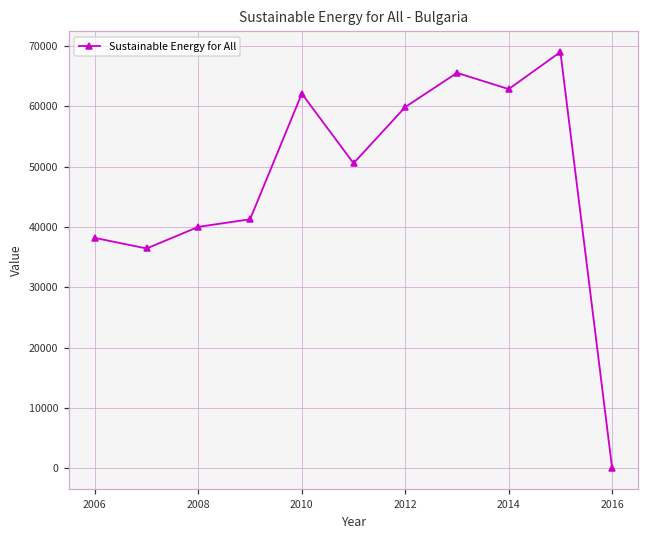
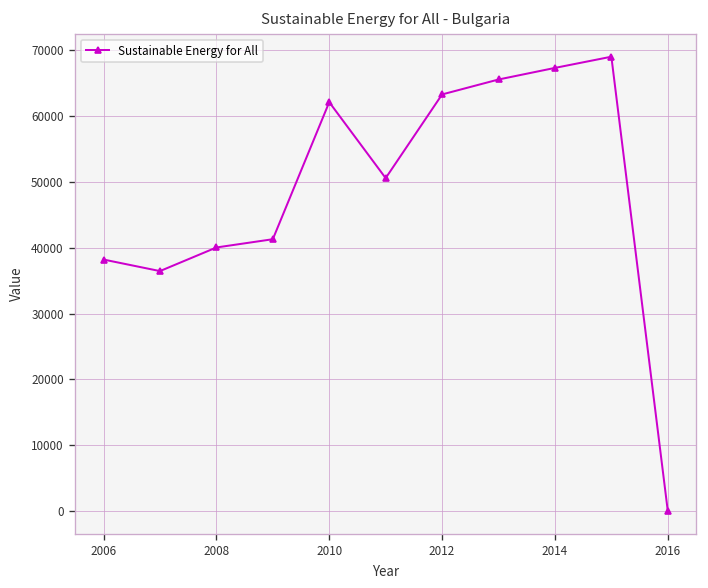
2012: 60000 -> 63000
2014: 63000 -> 67000
